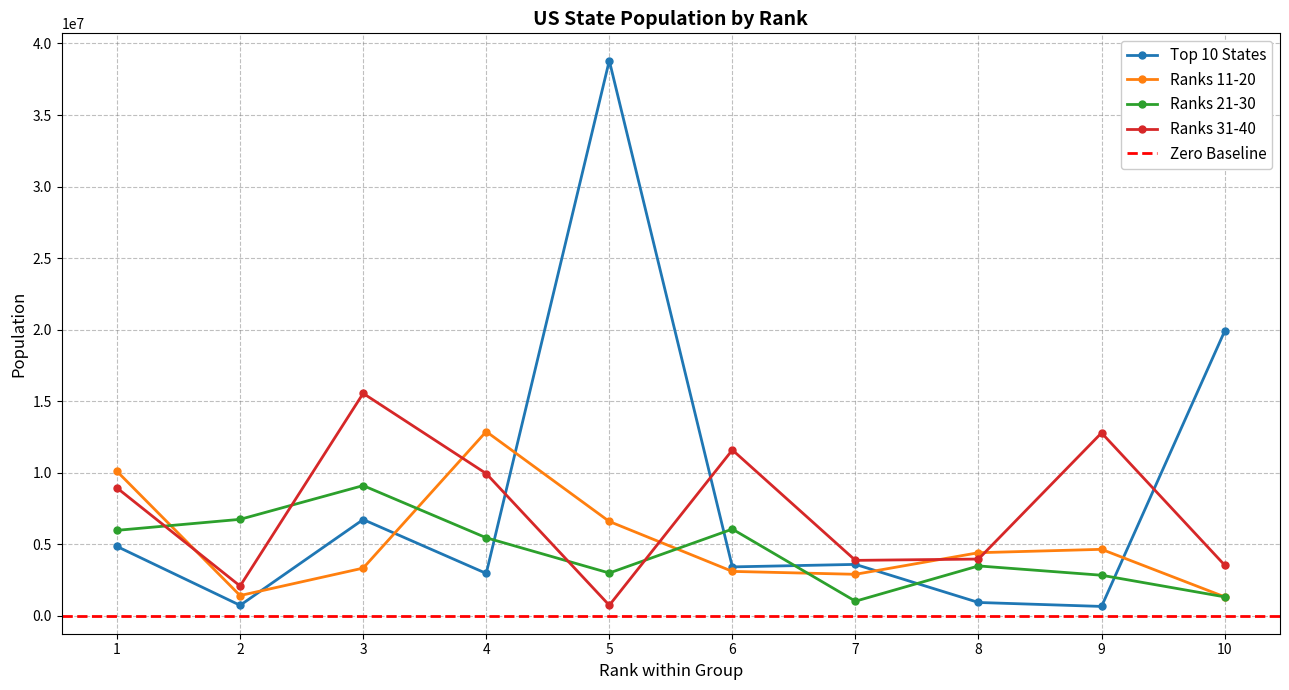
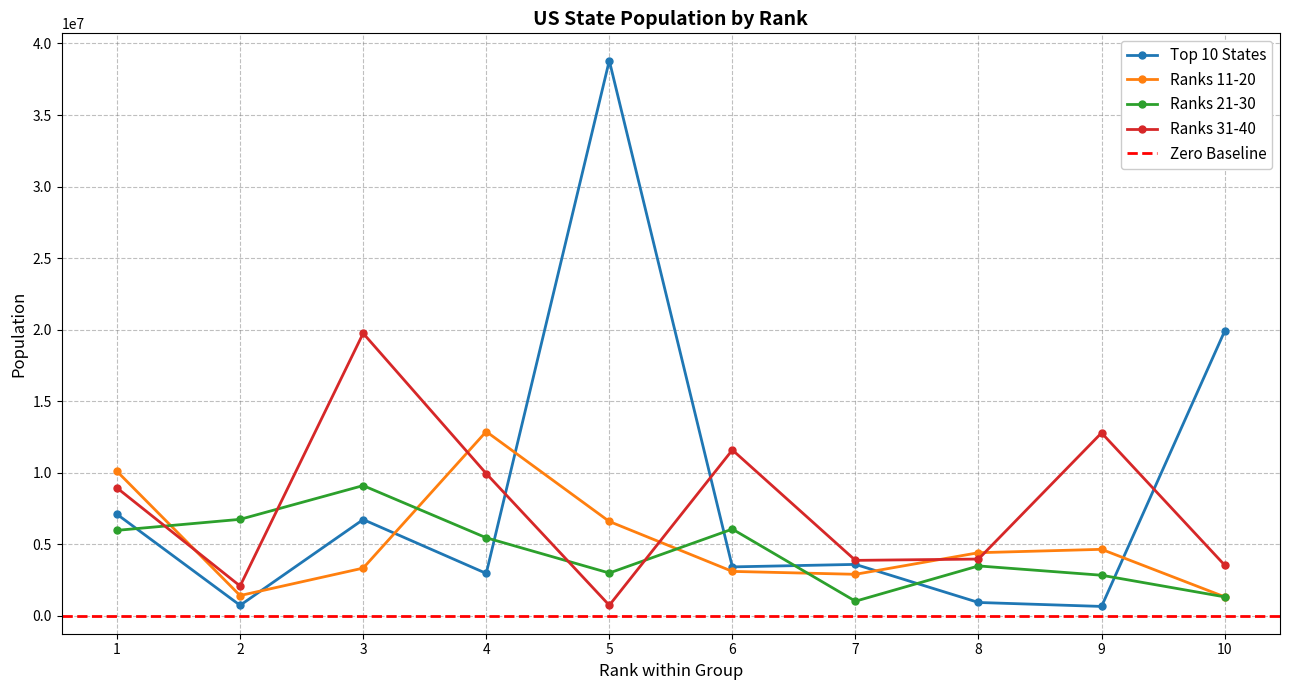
Top 10 States, 1: 4800000 -> 7100000
Ranks 31-40, 3: 15500000 -> 19700000
